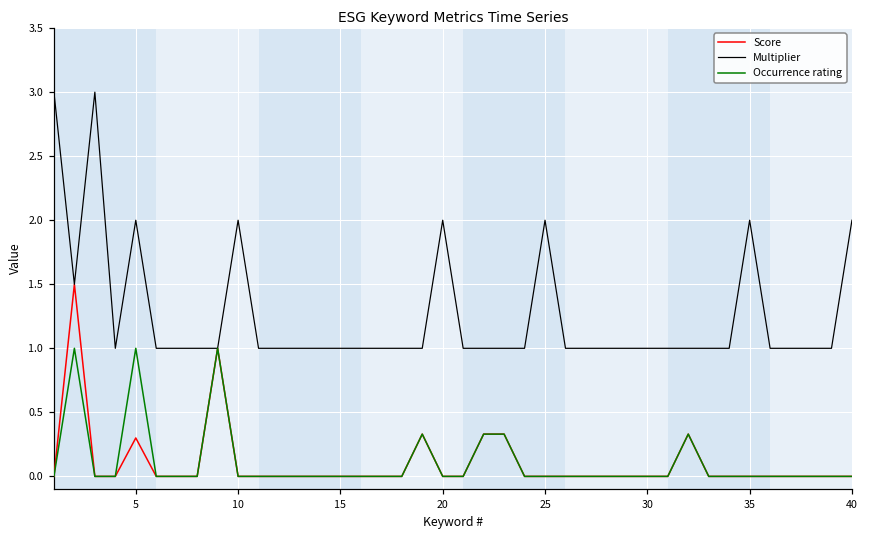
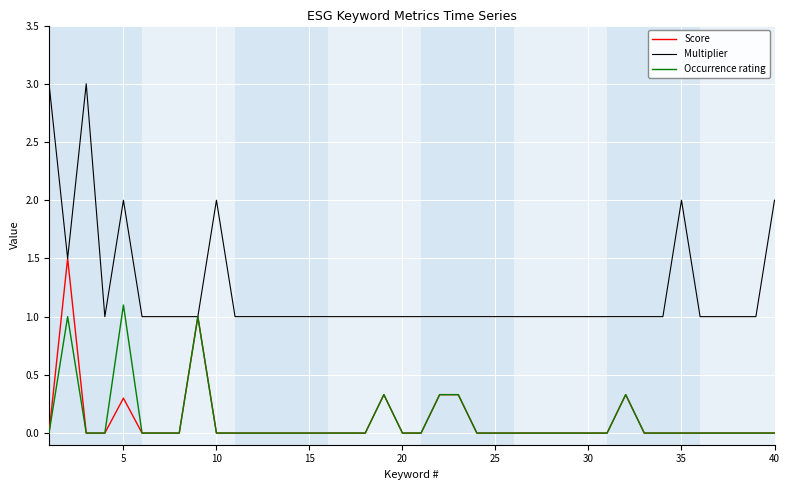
Occurrence rating, 5: 1.0 -> 1.1
Multiplier, 20: 2 -> 1
Multiplier, 25: 2 -> 1
